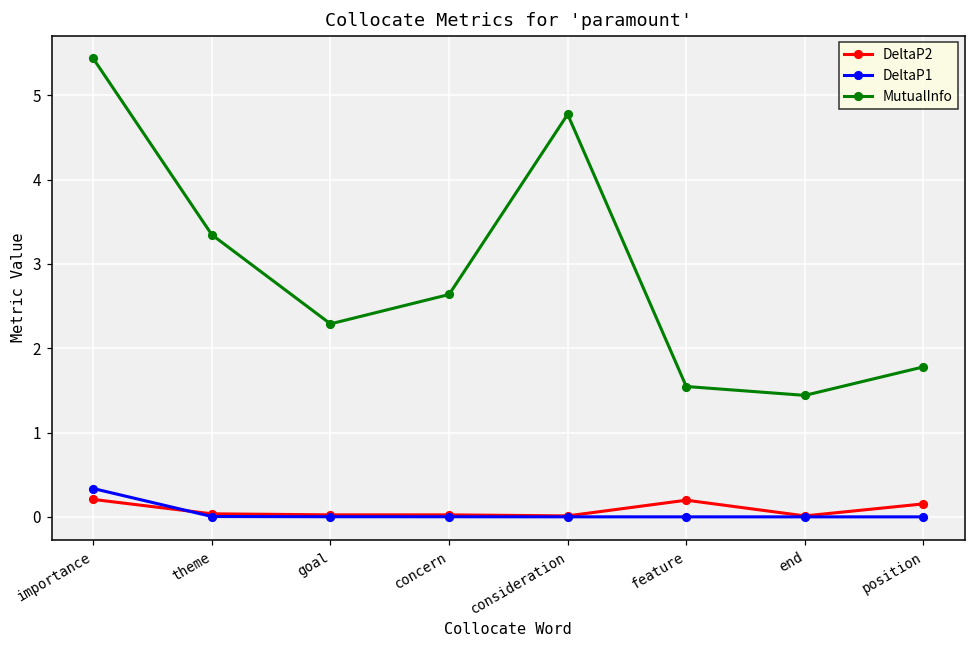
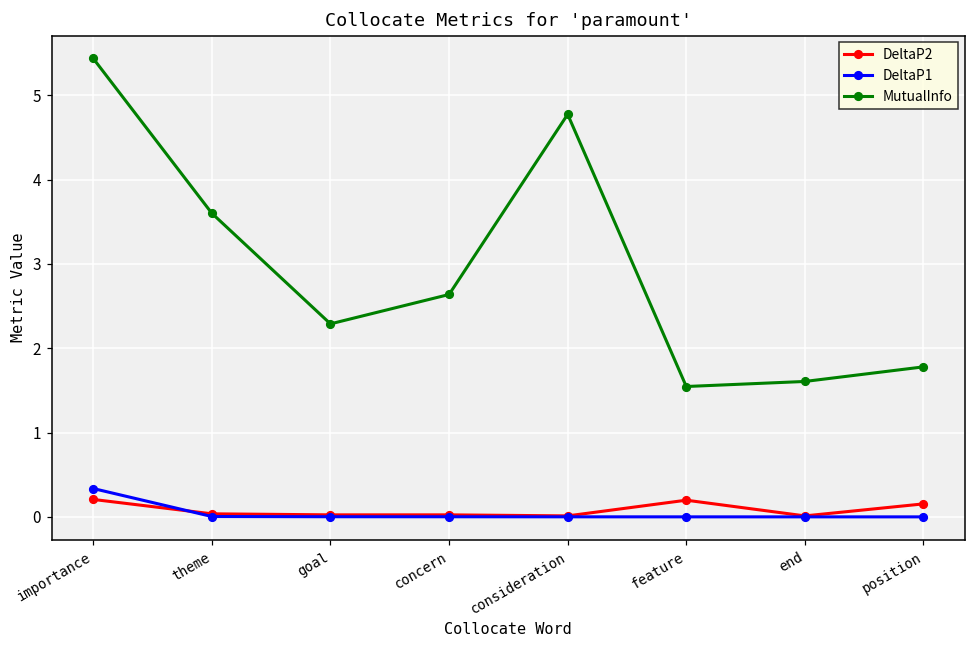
MutualInfo, theme: 3.3 -> 3.6
MutualInfo, end: 1.4 -> 1.6
